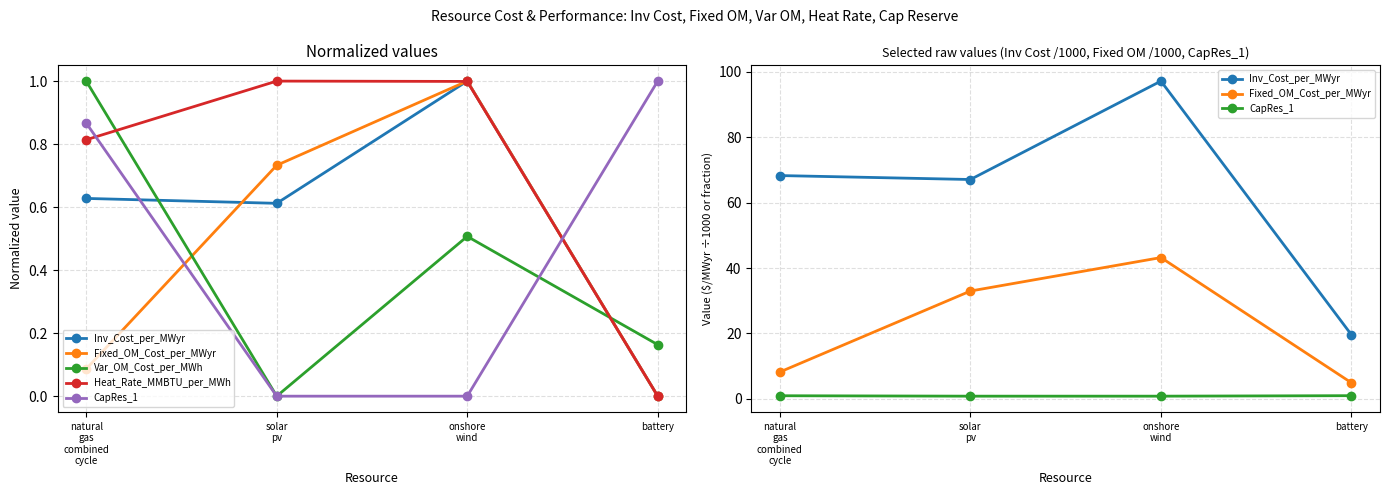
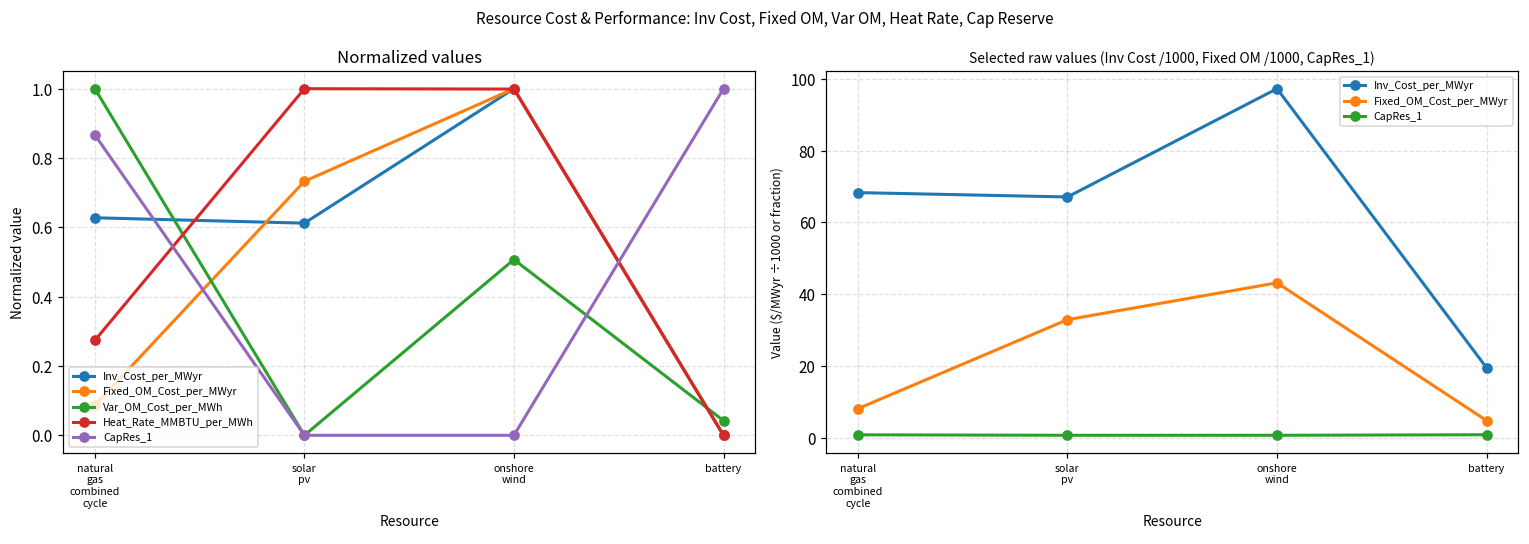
Normalized values, Heat_Rate_MMBTU_per_MWh, natural gas combined cycle: 0.81 -> 0.27
Normalized values, Var_OM_Cost_per_MWh, battery: 0.16 -> 0.04
